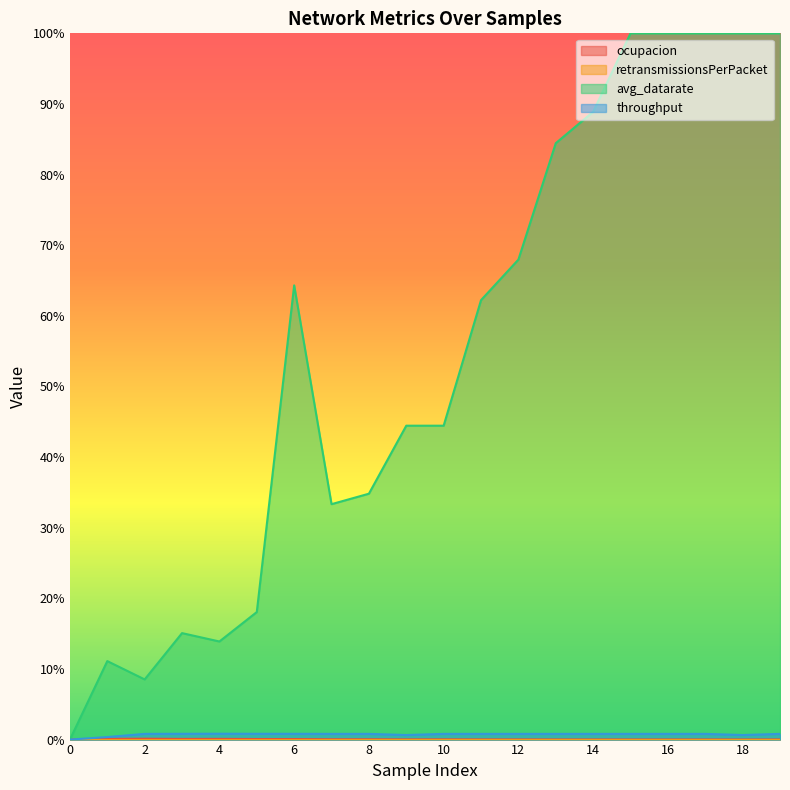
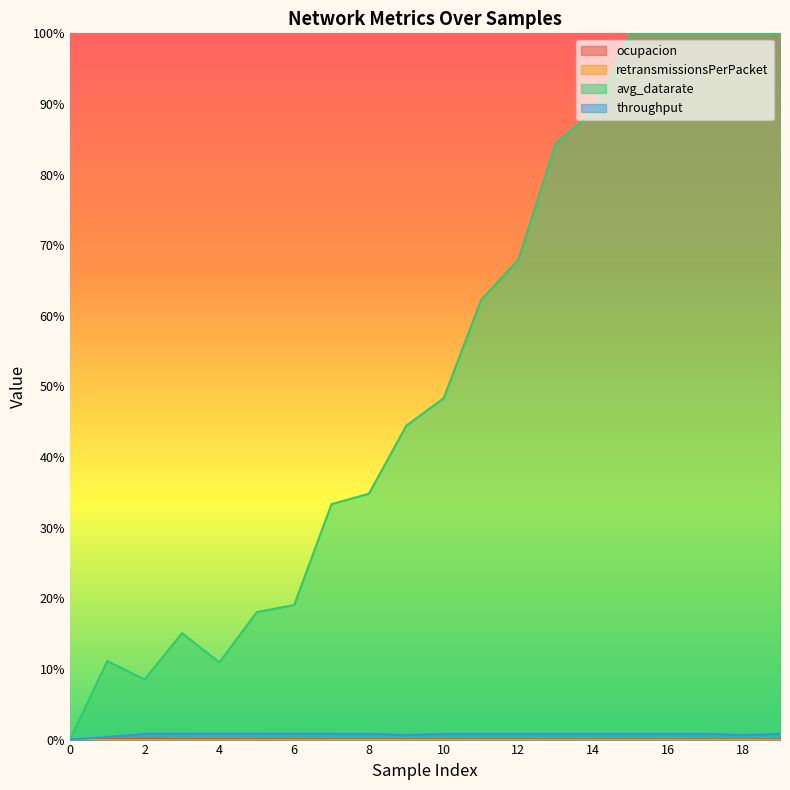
avg_datarate, 4: 14% -> 11%
avg_datarate, 6: 64% -> 19%
avg_datarate, 10: 44% -> 48%
